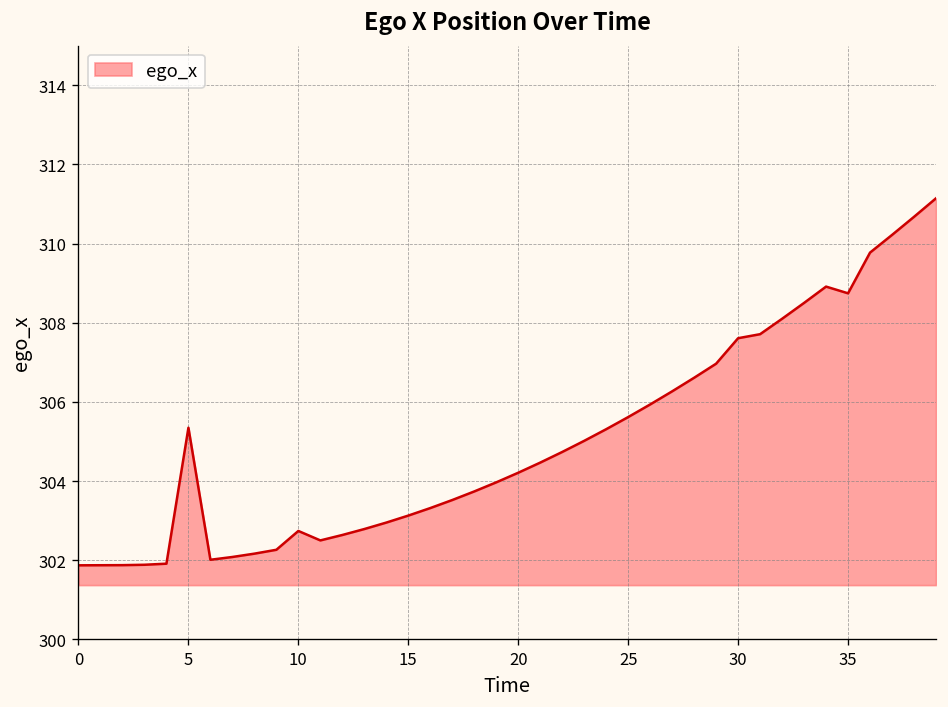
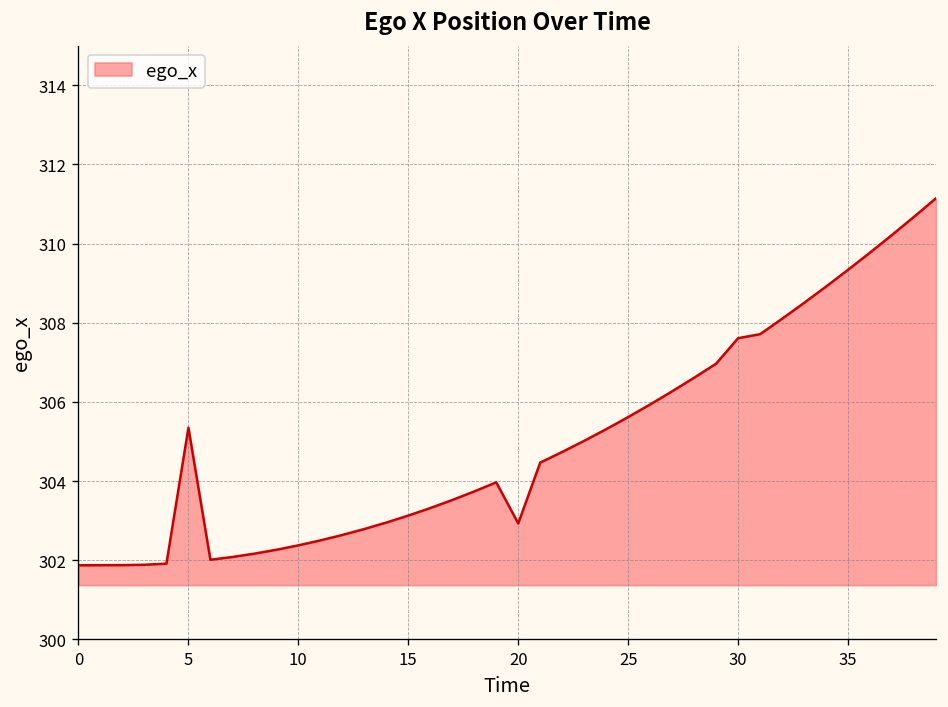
10: 302.7 -> 302.4
20: 304.2 -> 302.9
35: 308.7 -> 309.3
